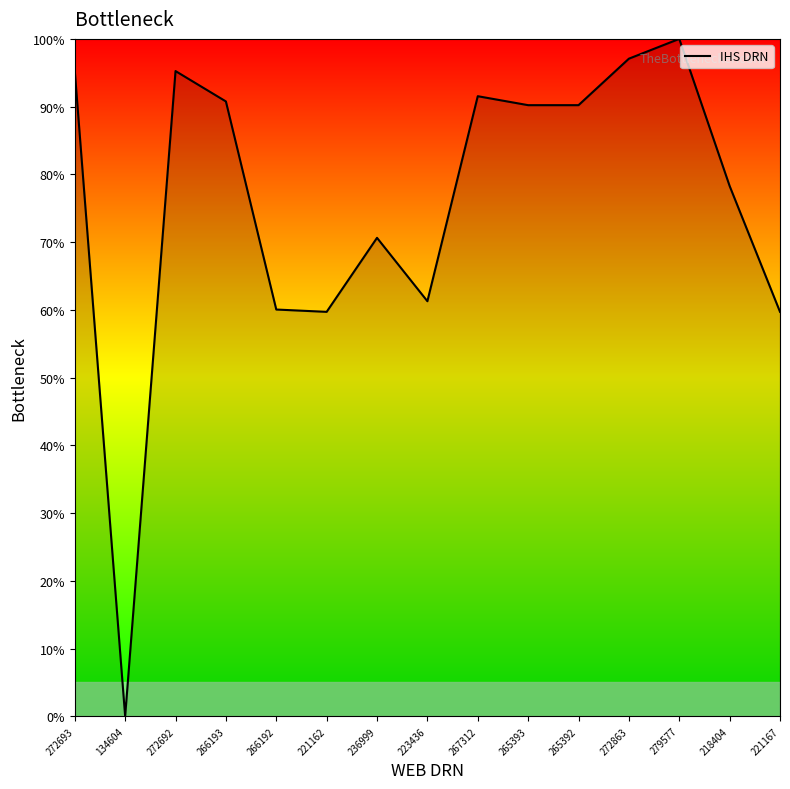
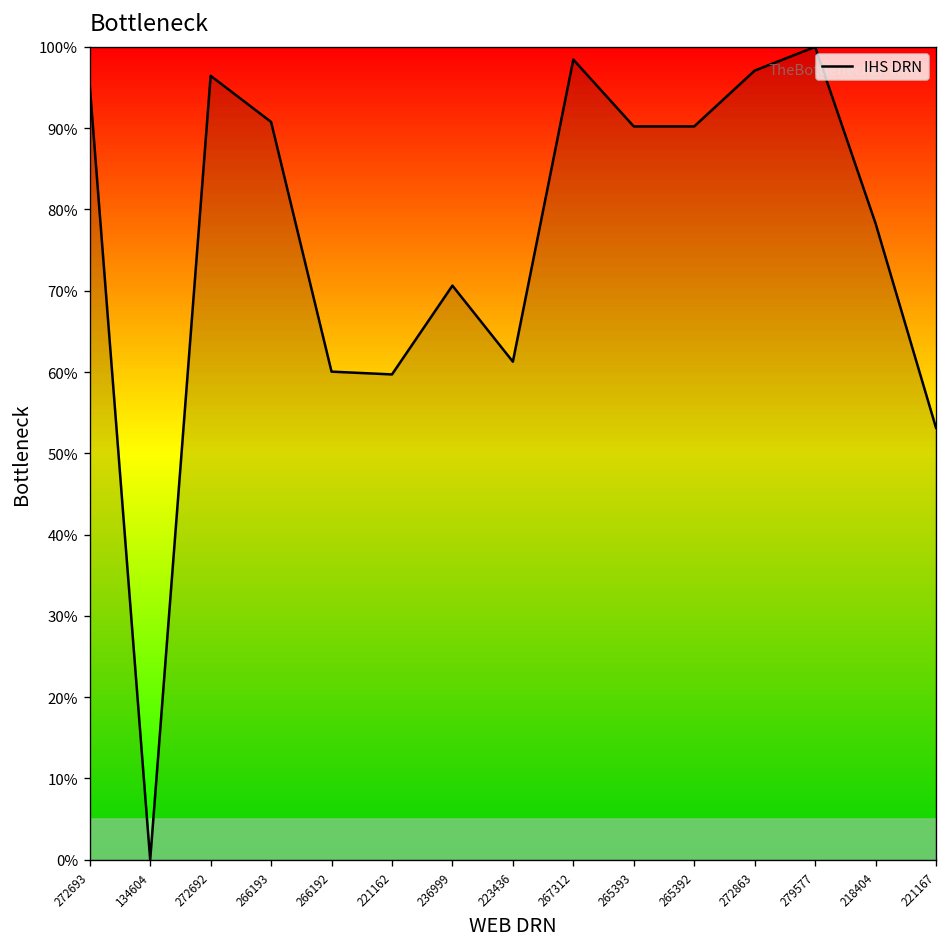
272692: 95% -> 96%
267312: 92% -> 98%
221167: 60% -> 53%
